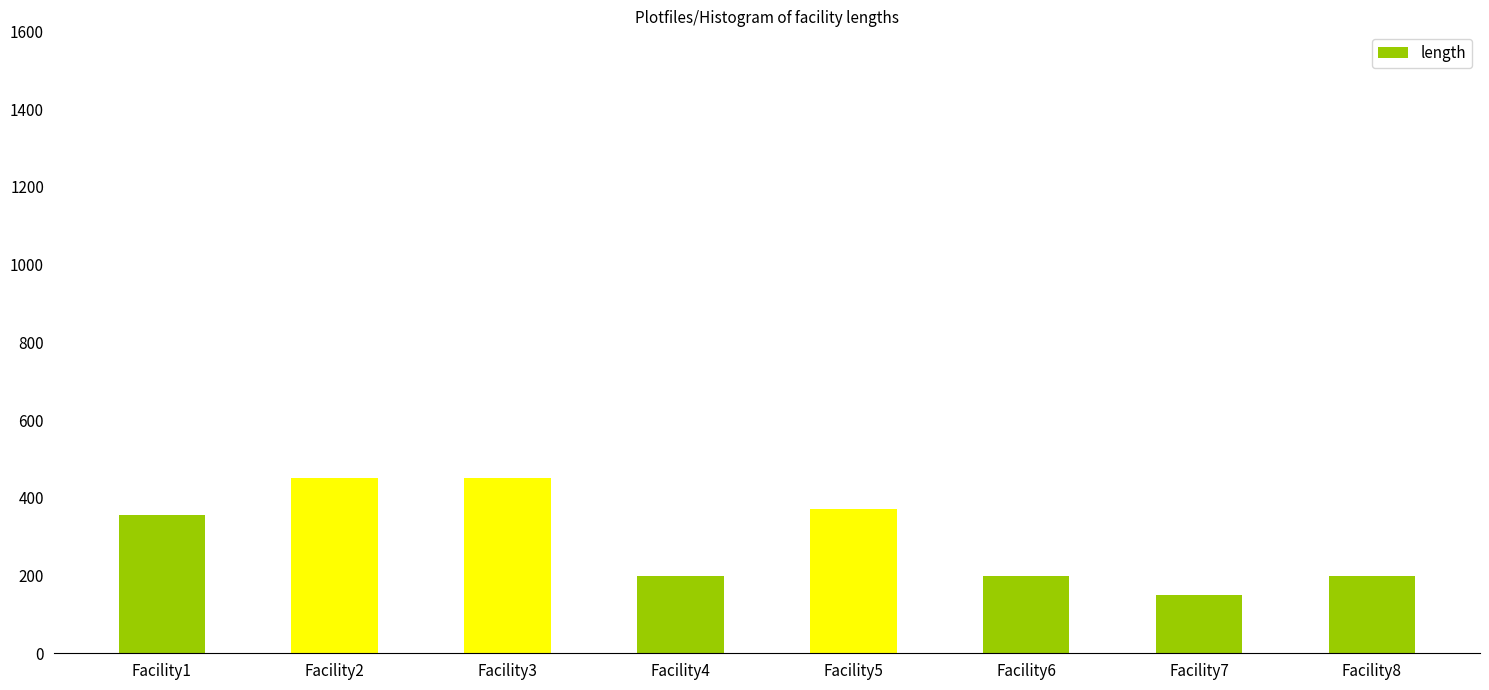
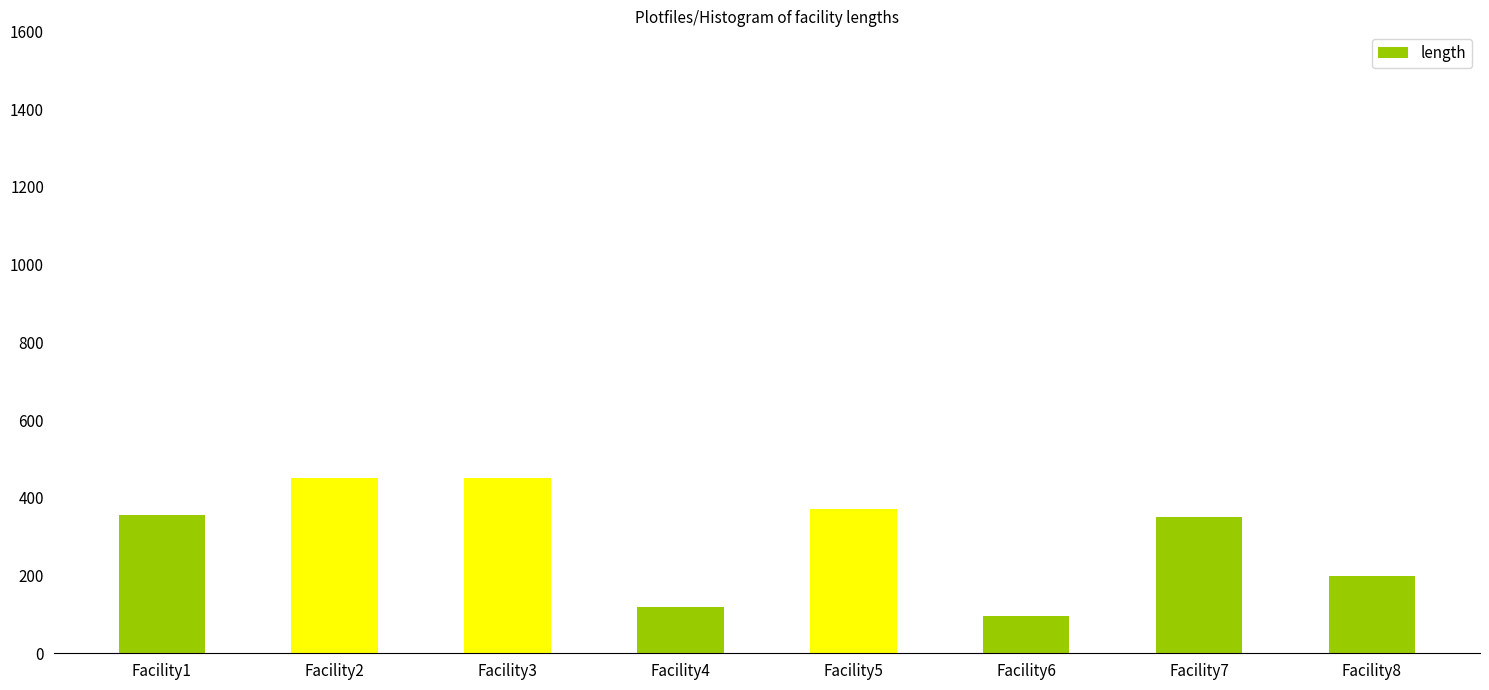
Facility4: 200 -> 120
Facility6: 200 -> 100
Facility7: 150 -> 350
